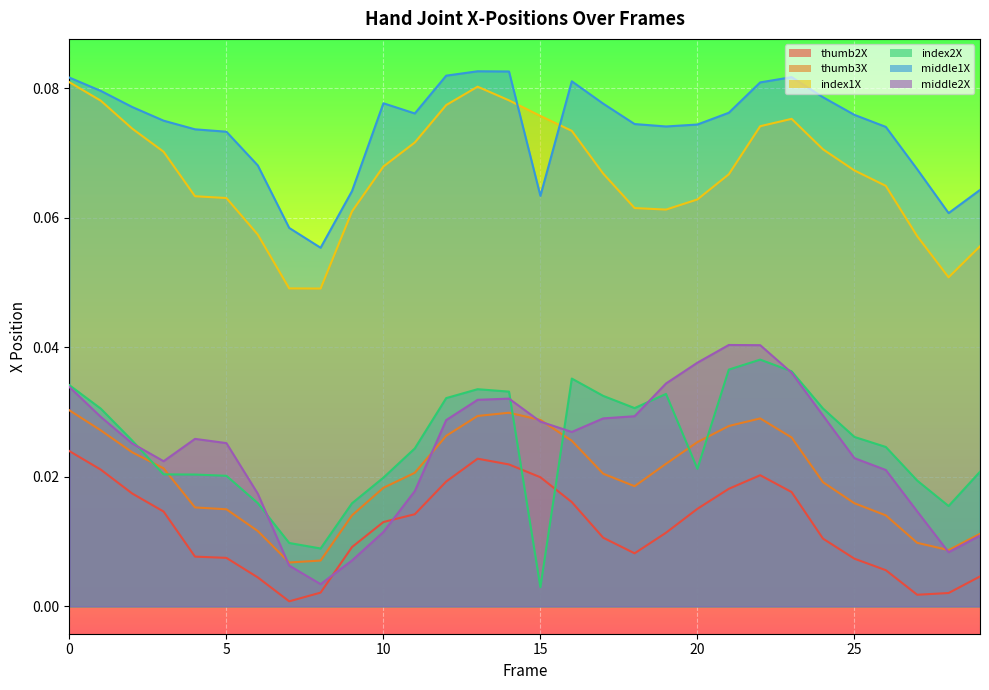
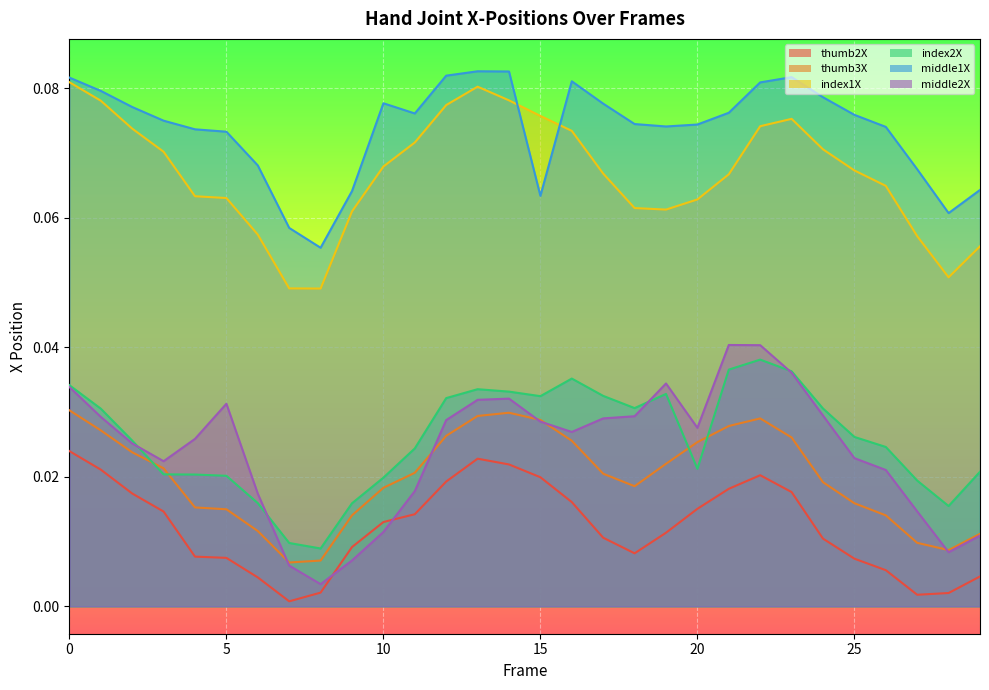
middle2X, 5: 0.025 -> 0.031
index2X, 15: 0.003 -> 0.032
middle2X, 20: 0.038 -> 0.028
